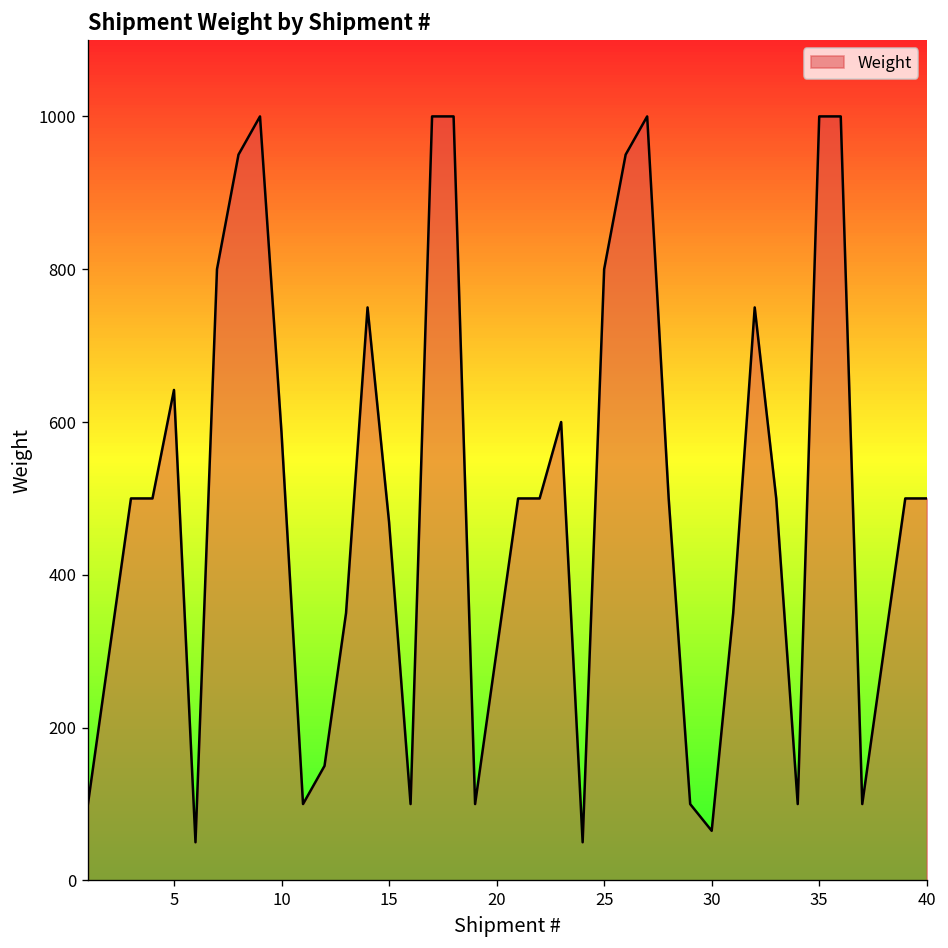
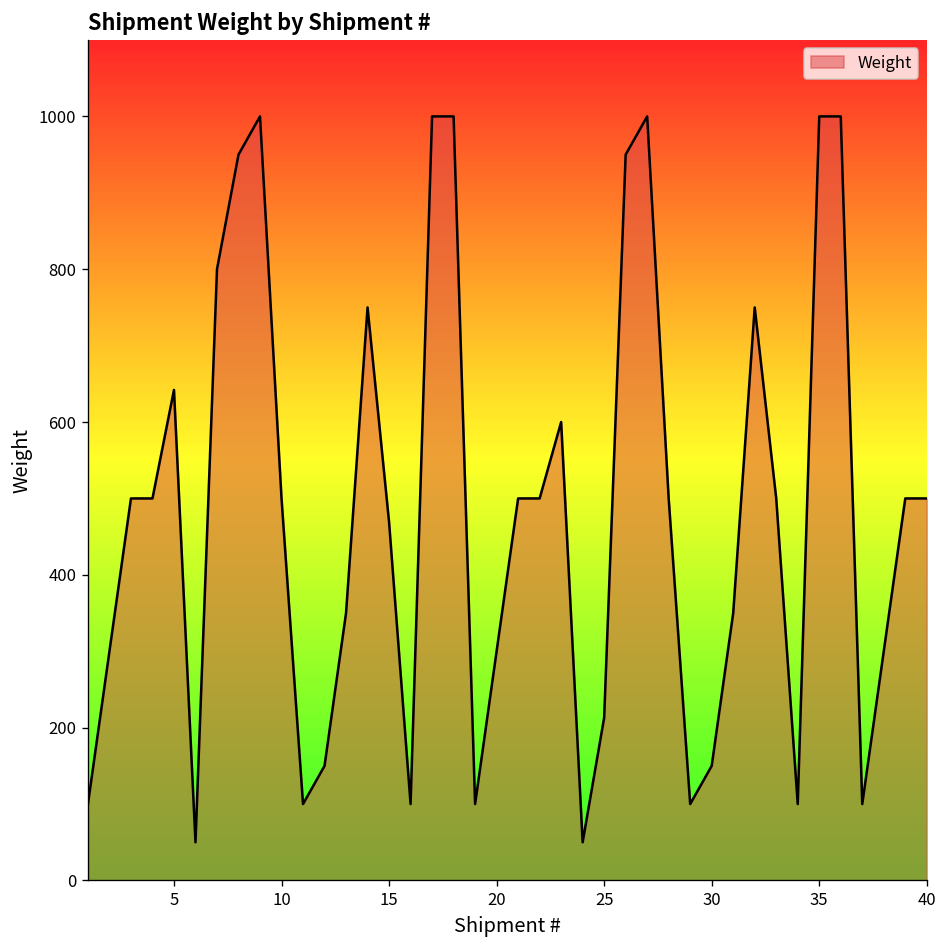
10: 590 -> 500
25: 800 -> 210
30: 70 -> 150
